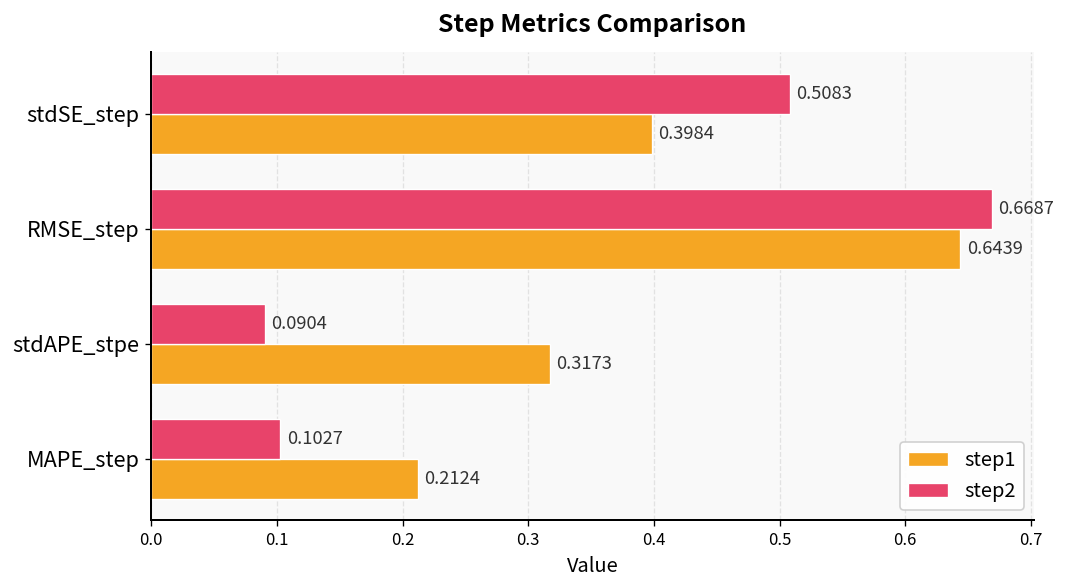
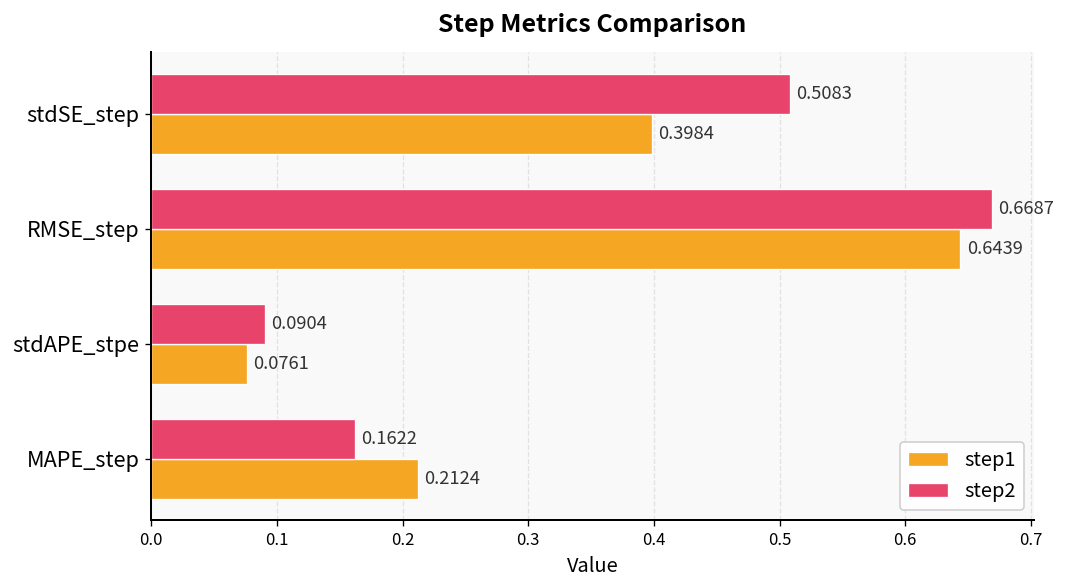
step1, stdAPE_stpe: 0.3173 -> 0.0761
step2, MAPE_step: 0.1027 -> 0.1622
